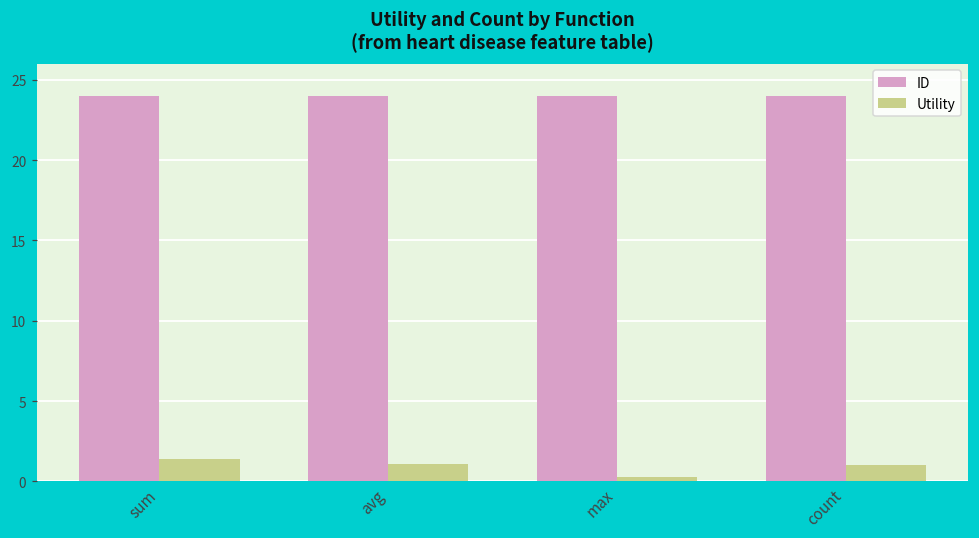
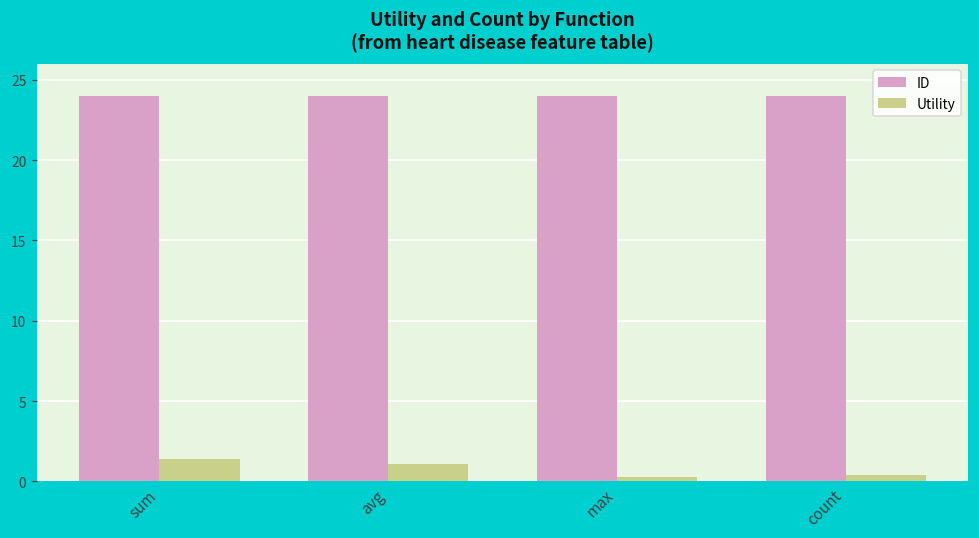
Utility, count: 1.0 -> 0.4
